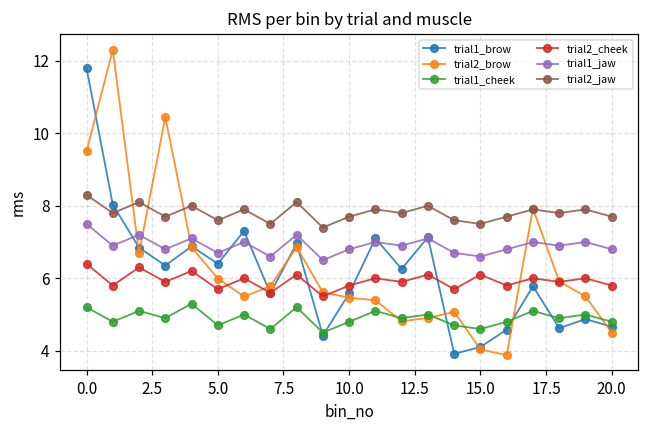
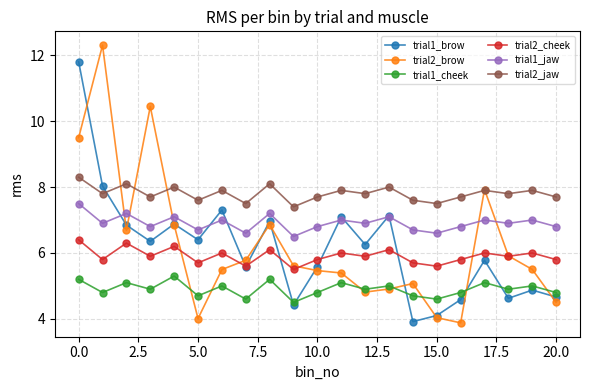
trial2_brow, 5.0: 6.0 -> 4.0
trial2_cheek, 15.0: 6.1 -> 5.6
